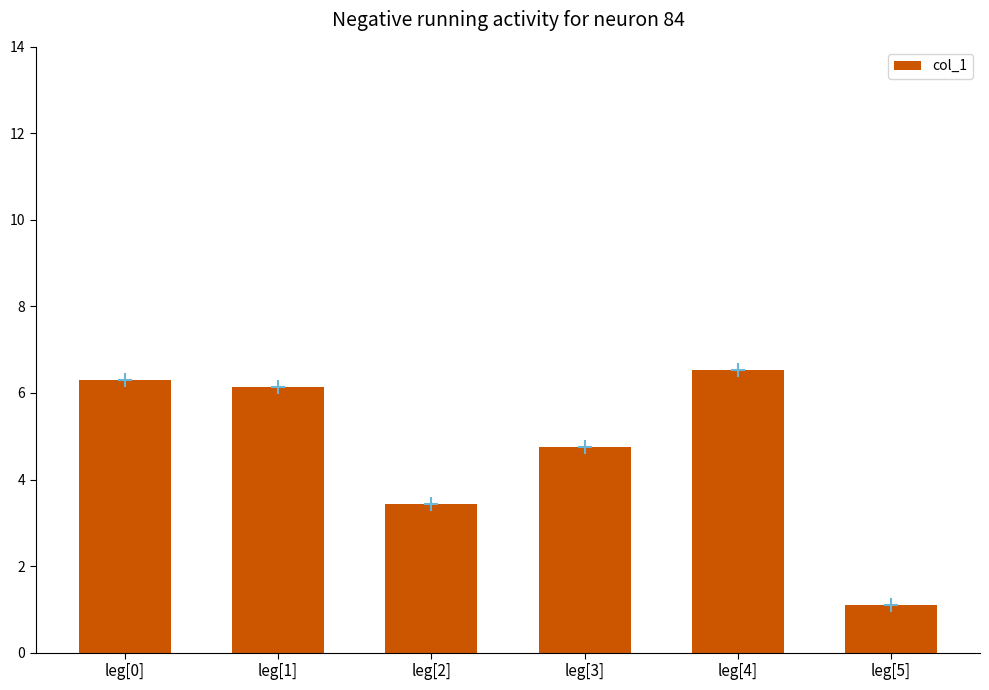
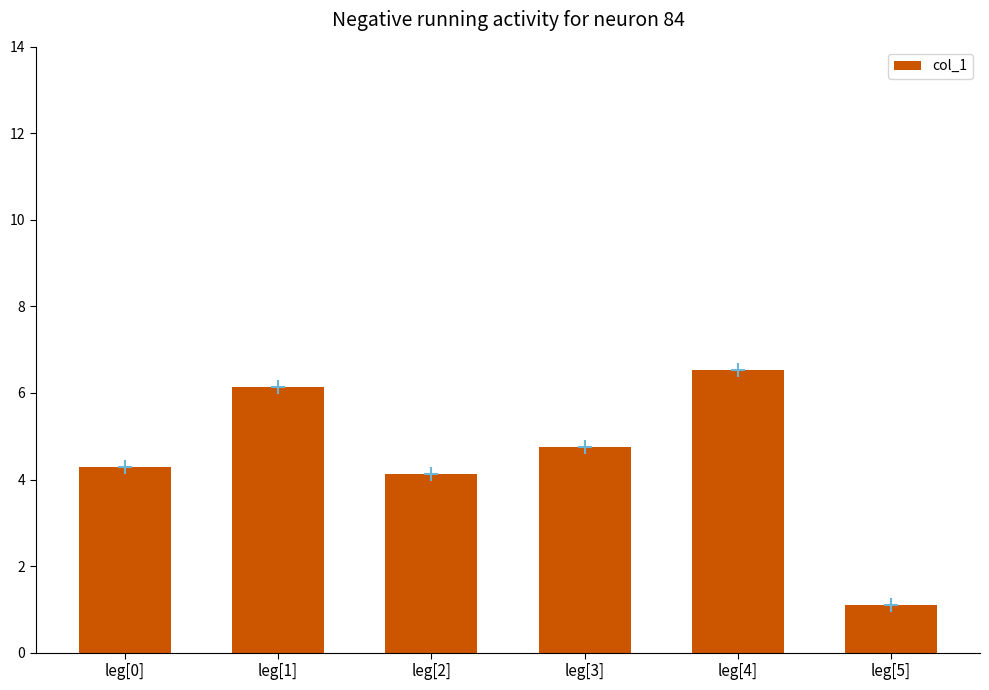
col_1, leg[0]: 6.3 -> 4.3
col_1, leg[2]: 3.4 -> 4.1
